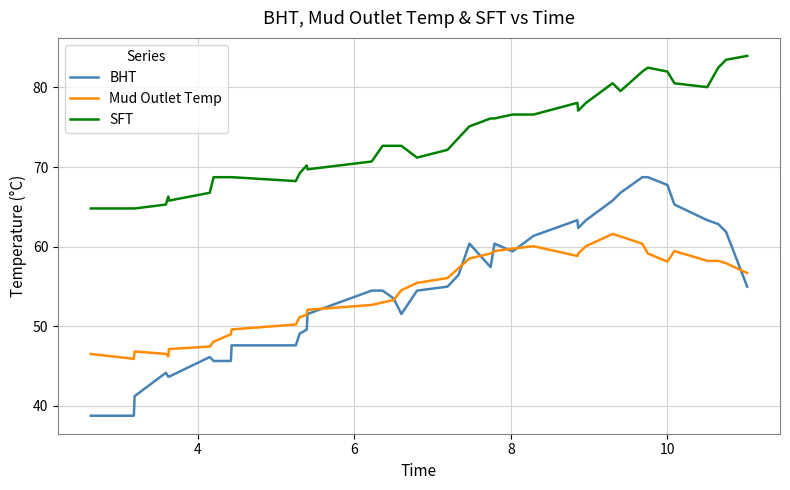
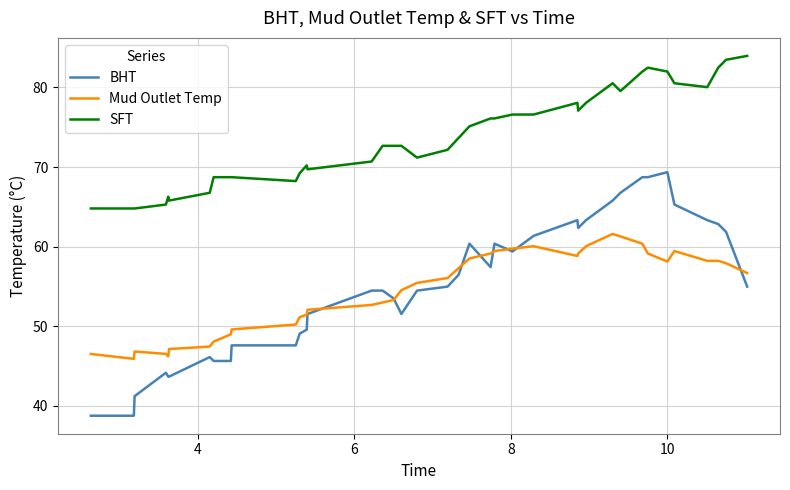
BHT, 10: 68 -> 69
